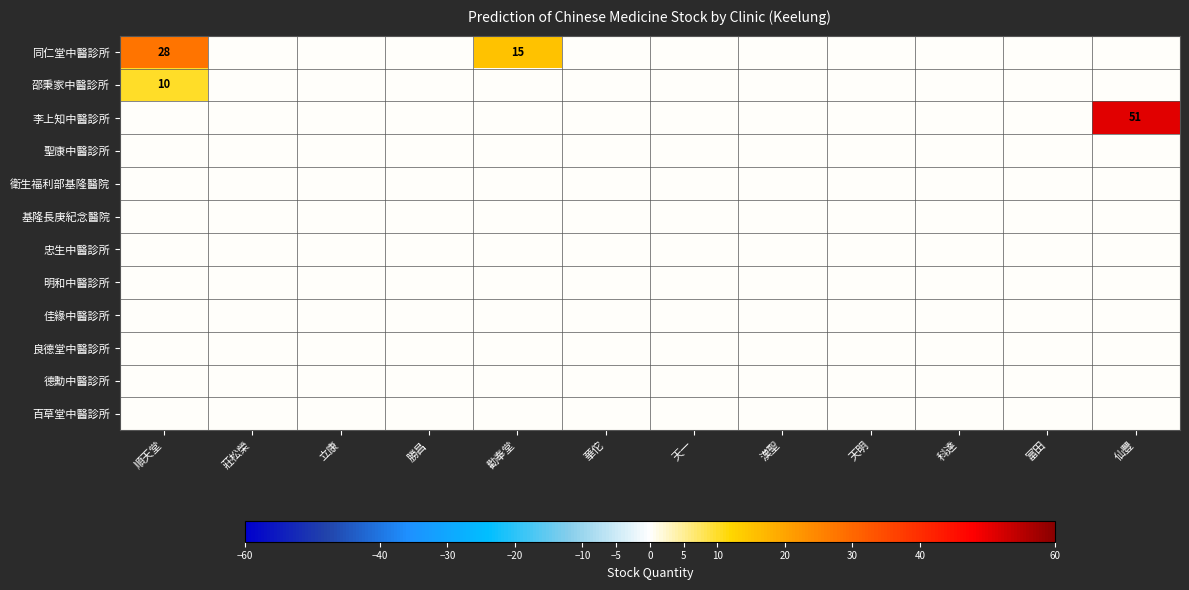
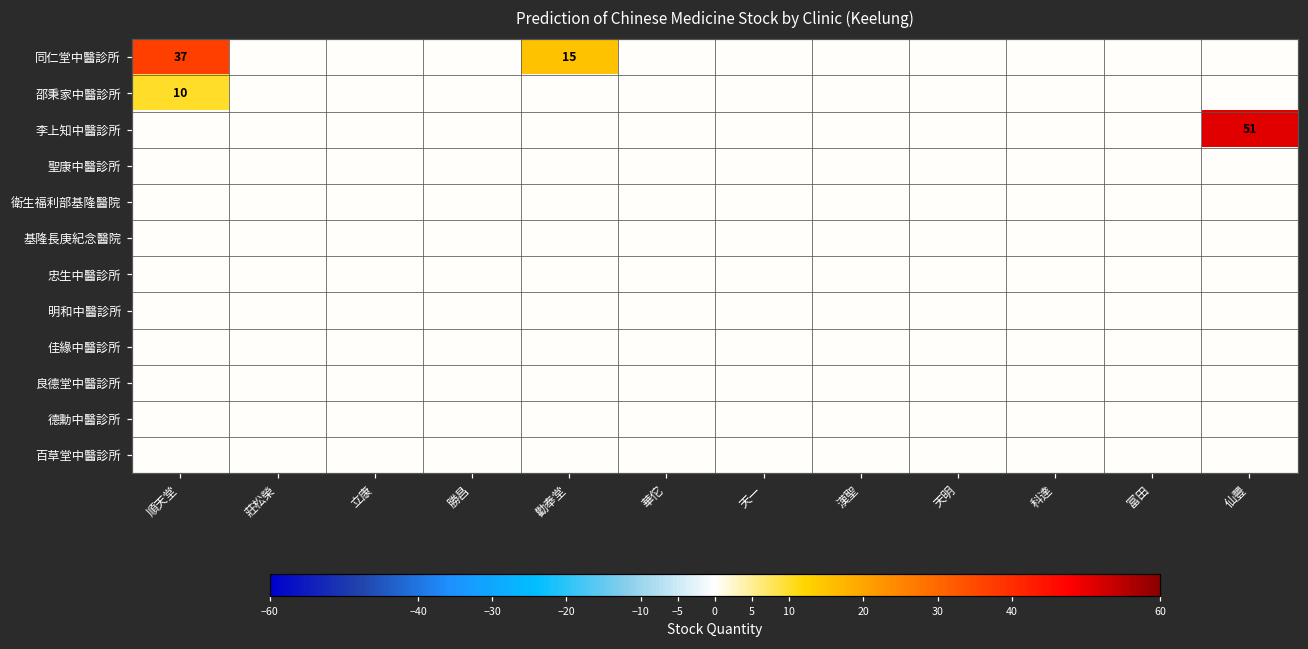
同仁堂中醫診所, 順天堂: 28 -> 37
